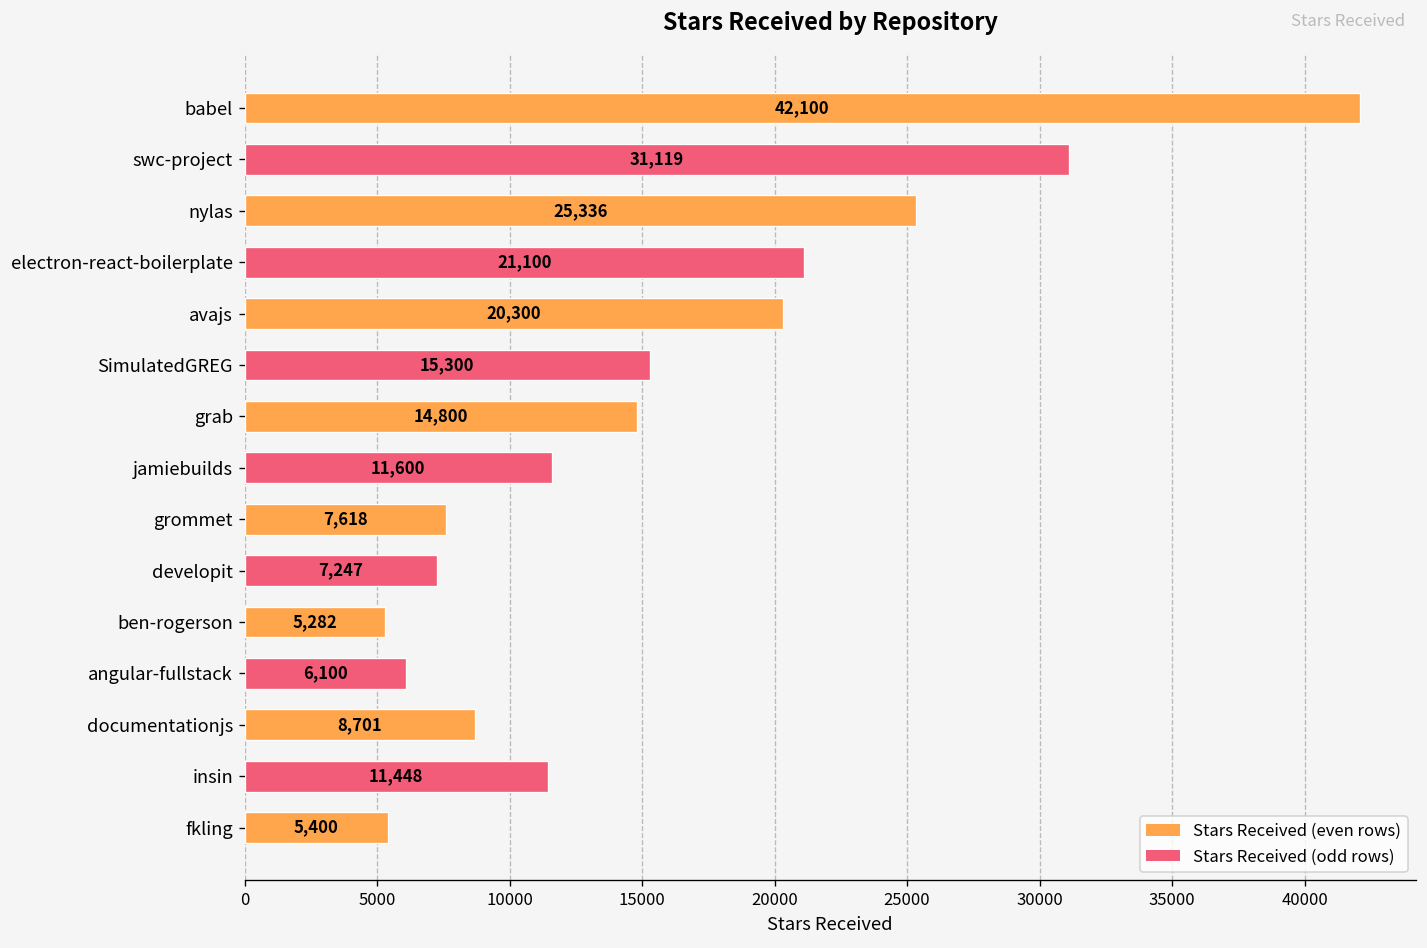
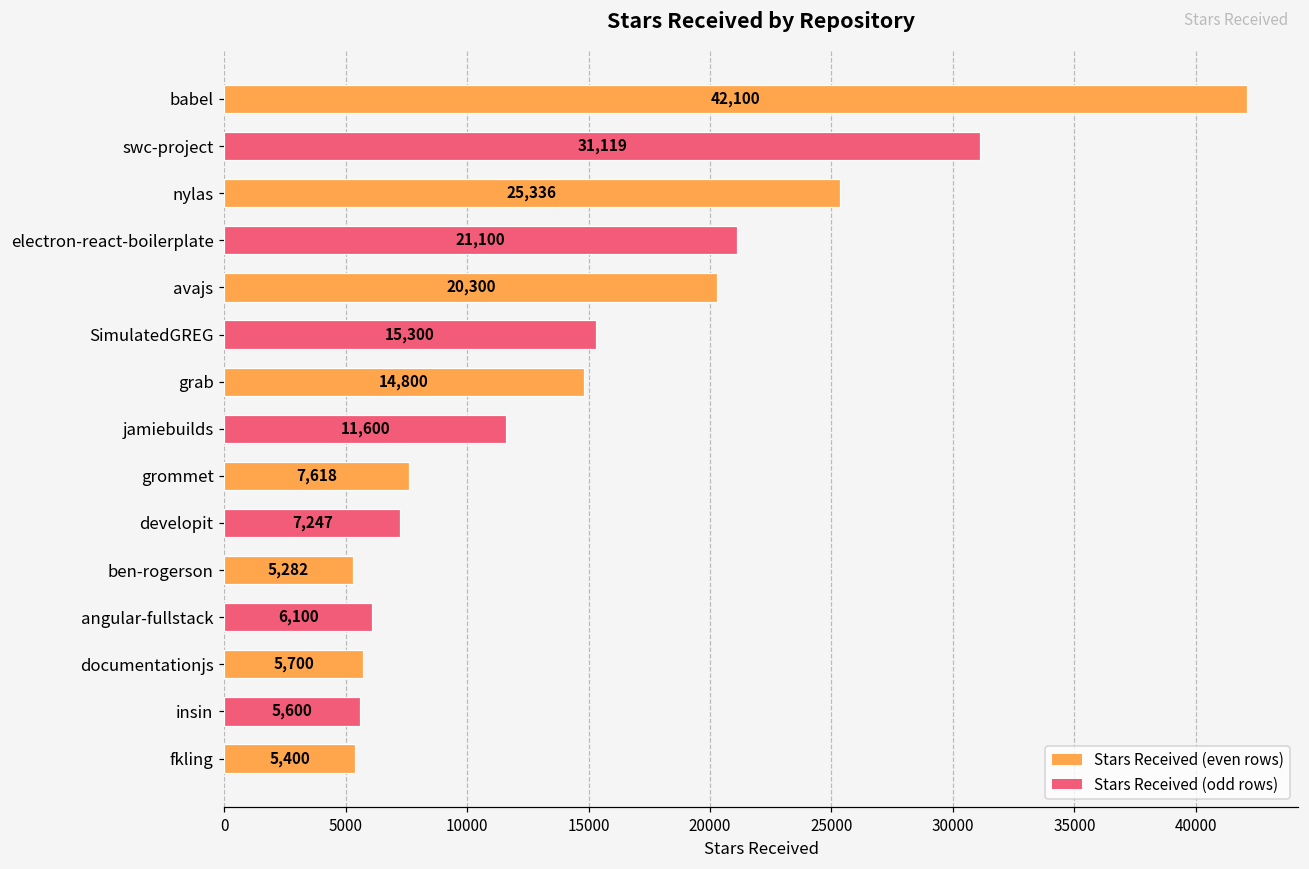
documentationjs: 8,701 -> 5,700
insin: 11,448 -> 5,600
